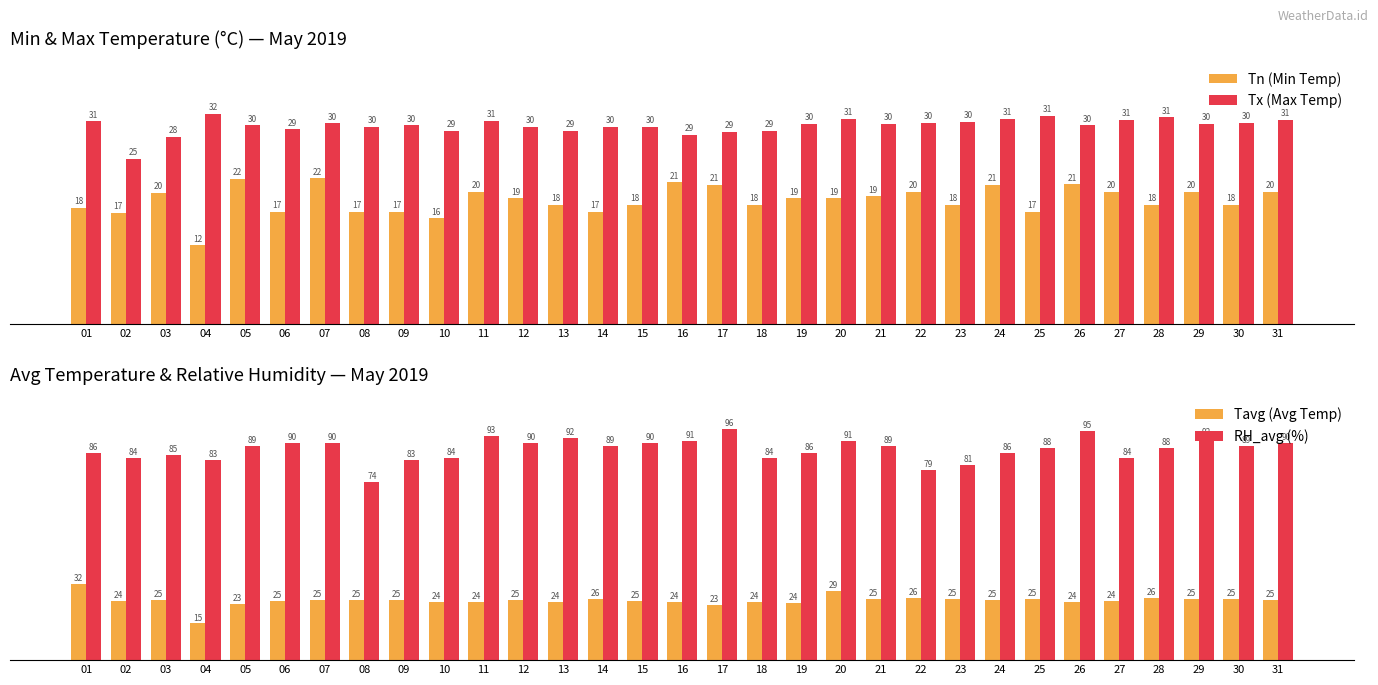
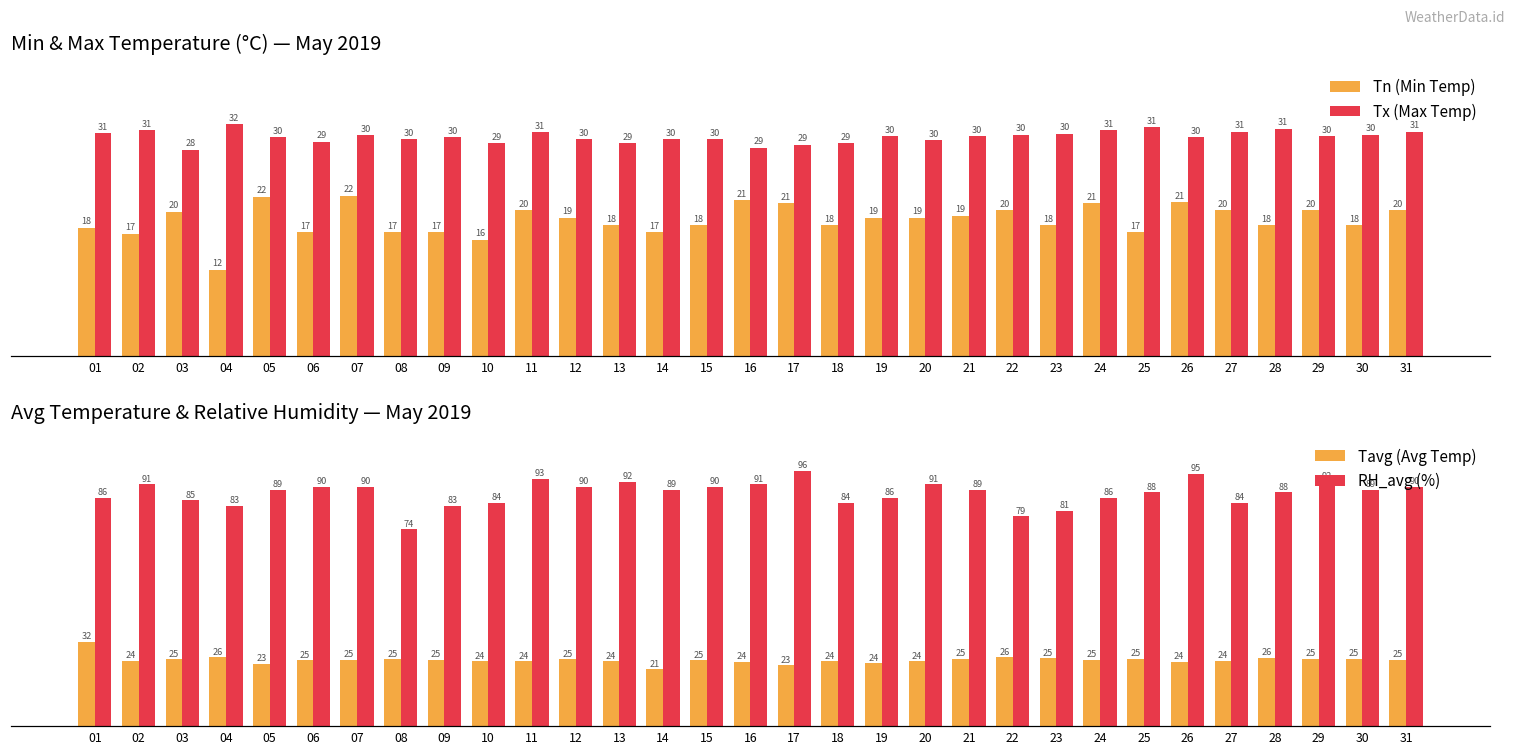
Min & Max Temperature (°C) — May 2019, Tx (Max Temp), 02: 25 -> 31
Min & Max Temperature (°C) — May 2019, Tx (Max Temp), 20: 31 -> 30
Avg Temperature & Relative Humidity — May 2019, RH_avg (%), 02: 84 -> 91
Avg Temperature & Relative Humidity — May 2019, Tavg (Avg Temp), 04: 15 -> 26
Avg Temperature & Relative Humidity — May 2019, Tavg (Avg Temp), 14: 26 -> 21
Avg Temperature & Relative Humidity — May 2019, Tavg (Avg Temp), 20: 29 -> 24
